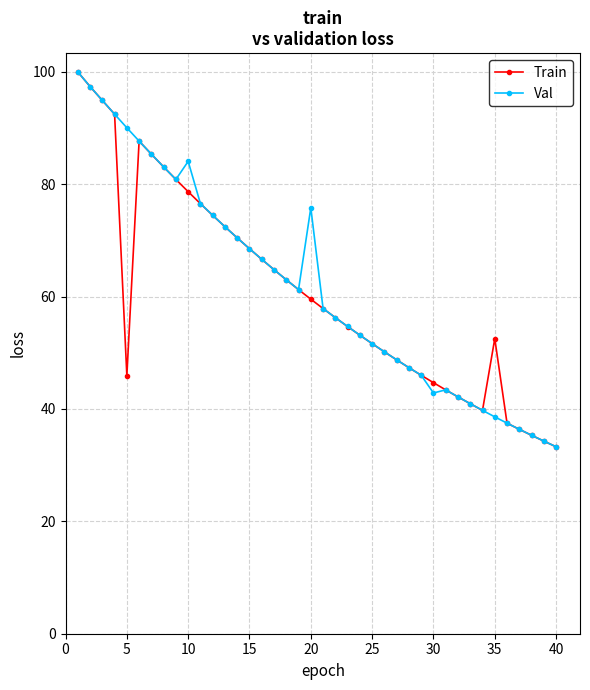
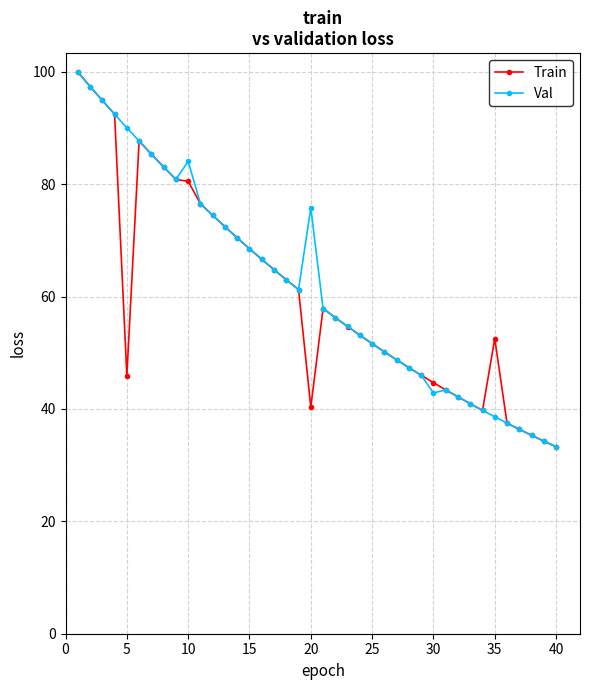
Train, 10: 79 -> 81
Train, 20: 60 -> 40
